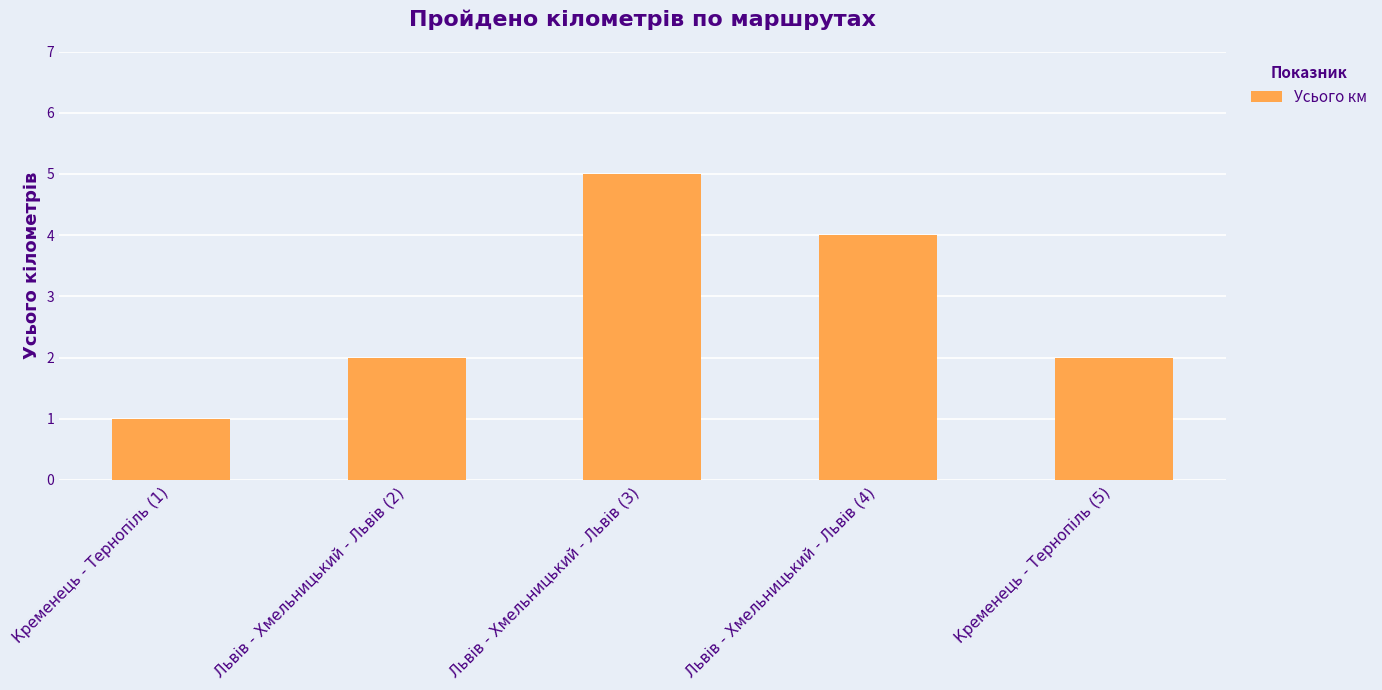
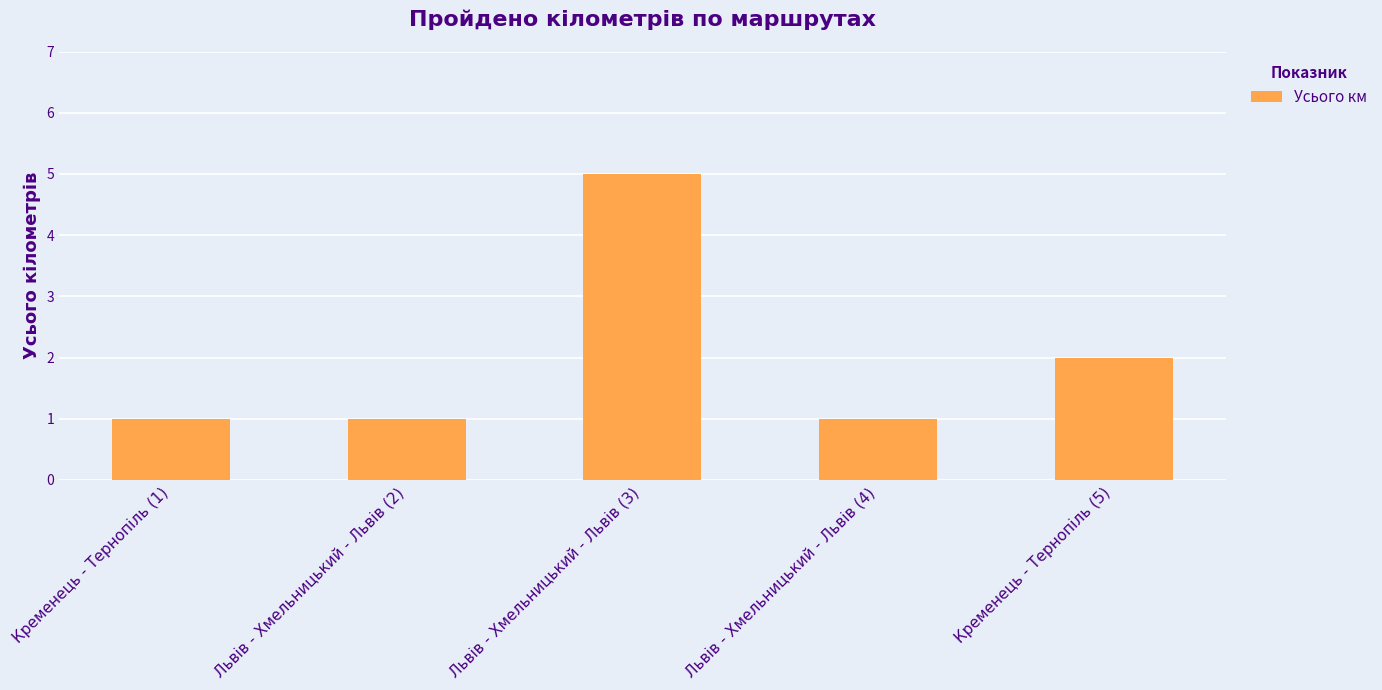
Львів - Хмельницький - Львів (2): 2 -> 1
Львів - Хмельницький - Львів (4): 4 -> 1
